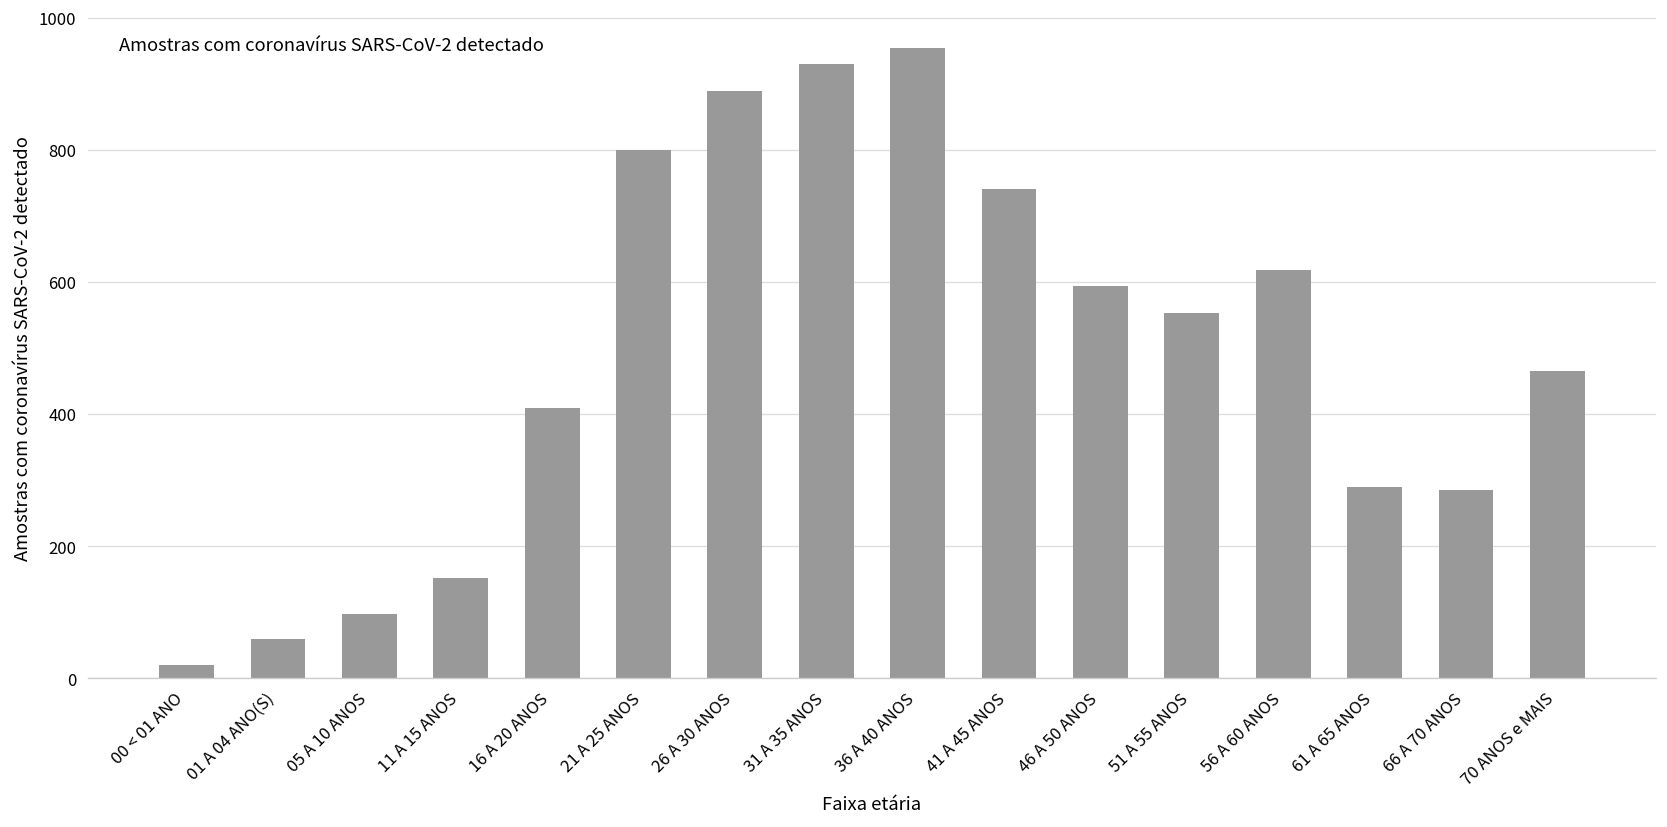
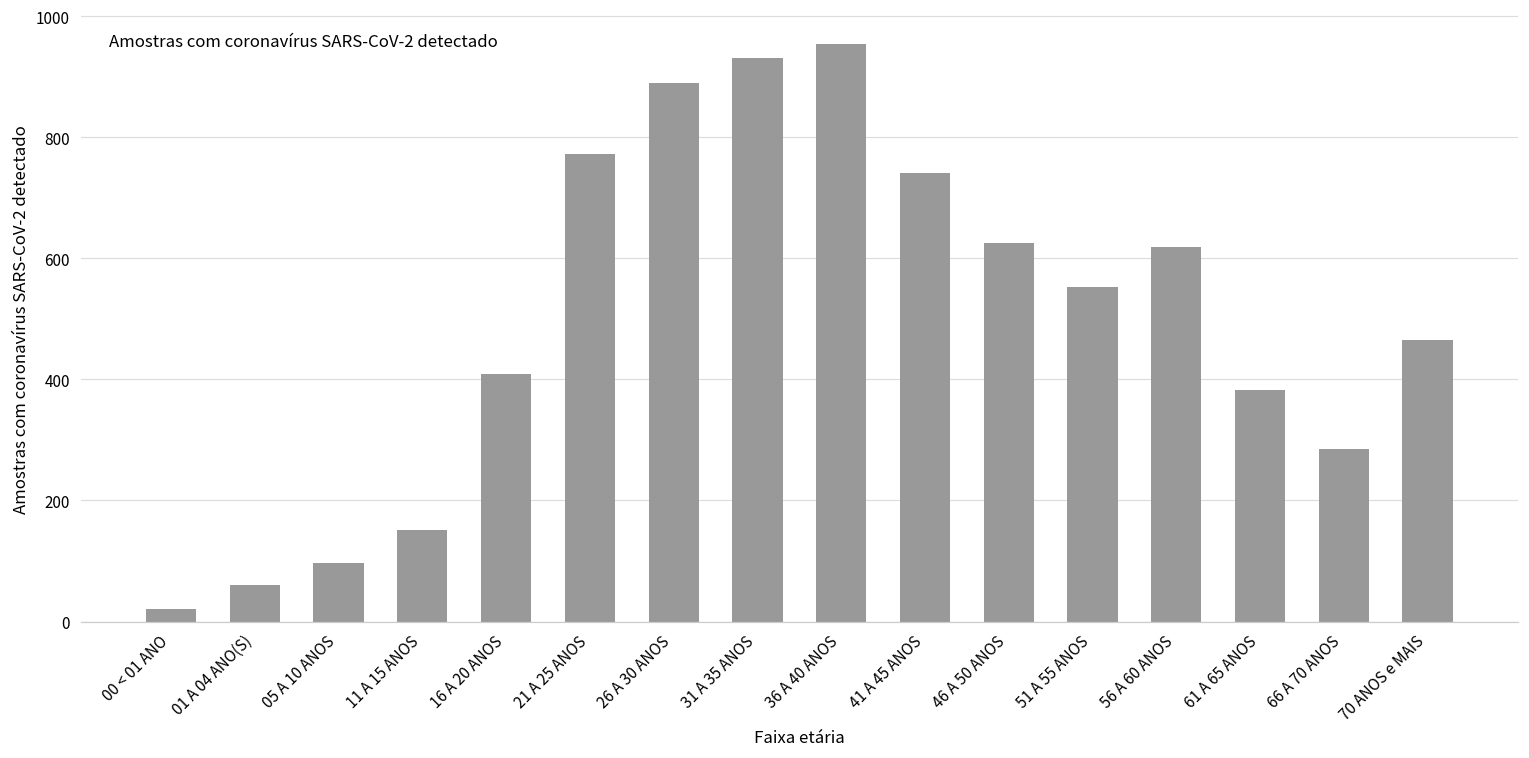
21 A 25 ANOS: 800 -> 770
46 A 50 ANOS: 590 -> 630
61 A 65 ANOS: 290 -> 380
